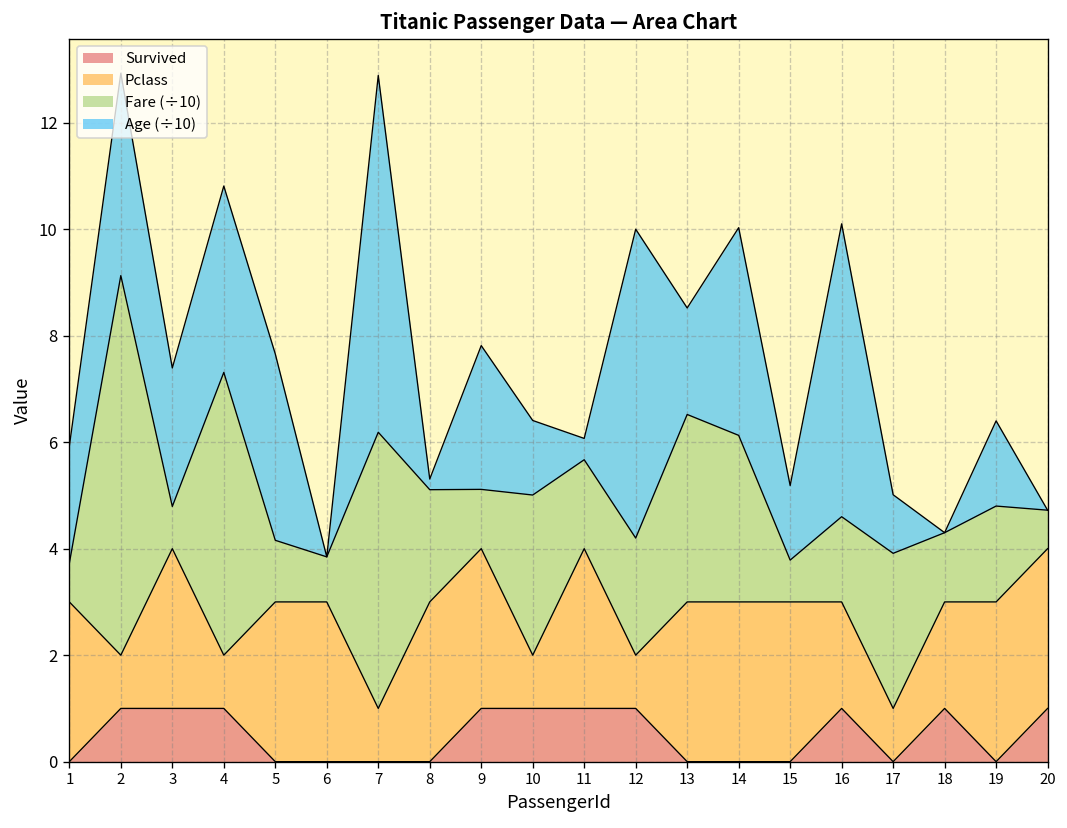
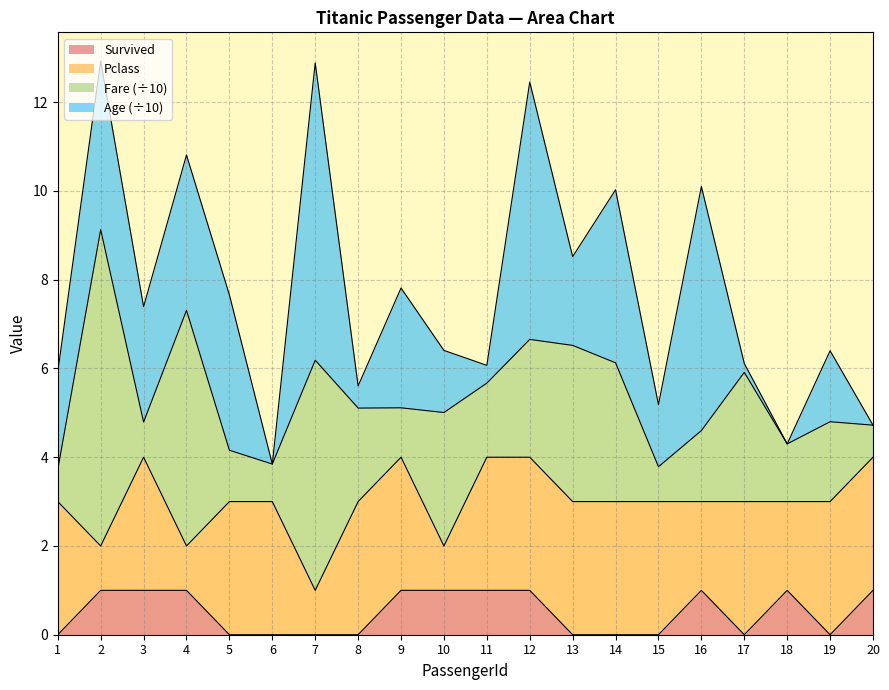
Age (÷10), 8: 0.2 -> 0.5
Pclass, 12: 1 -> 3
Fare (÷10), 12: 2.2 -> 2.7
Pclass, 17: 1 -> 3
Age (÷10), 17: 1.1 -> 0.2
